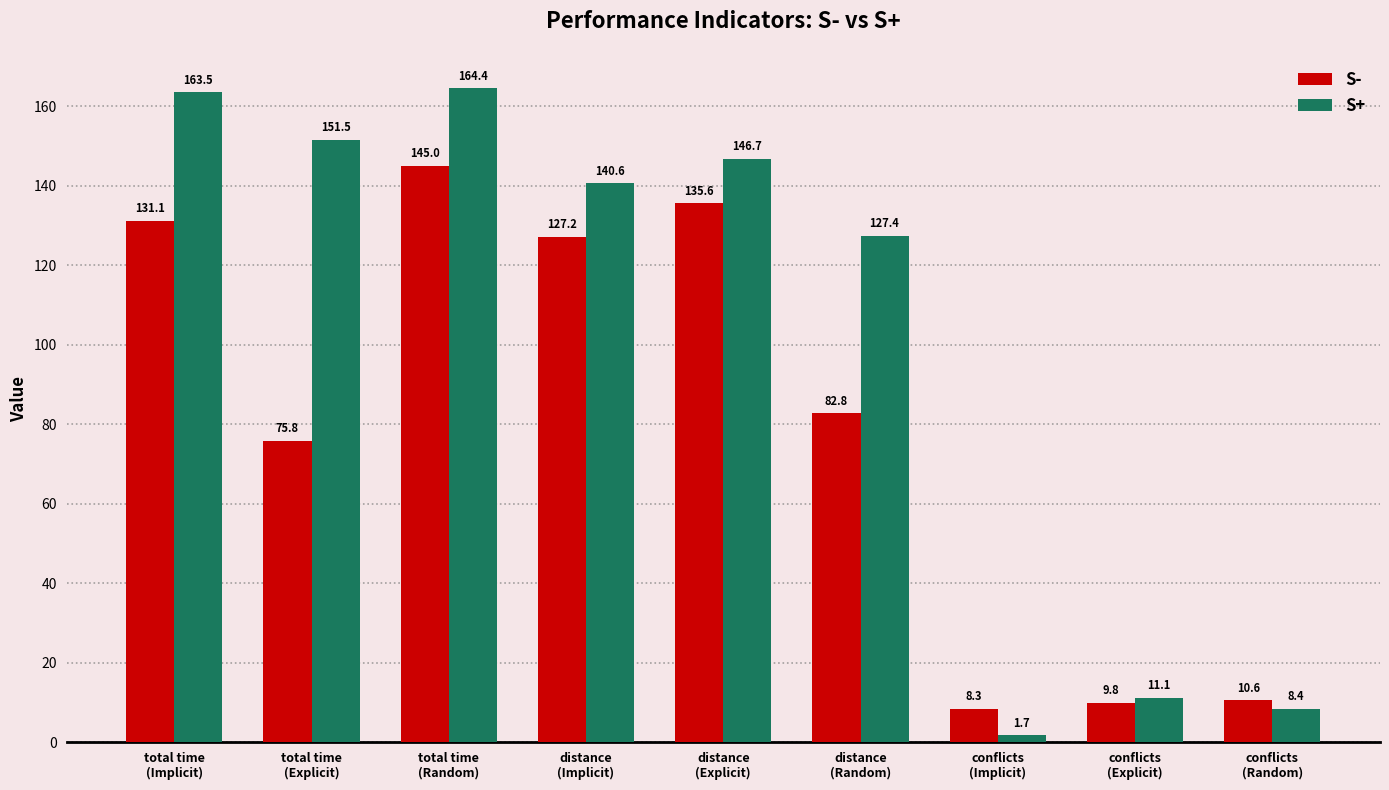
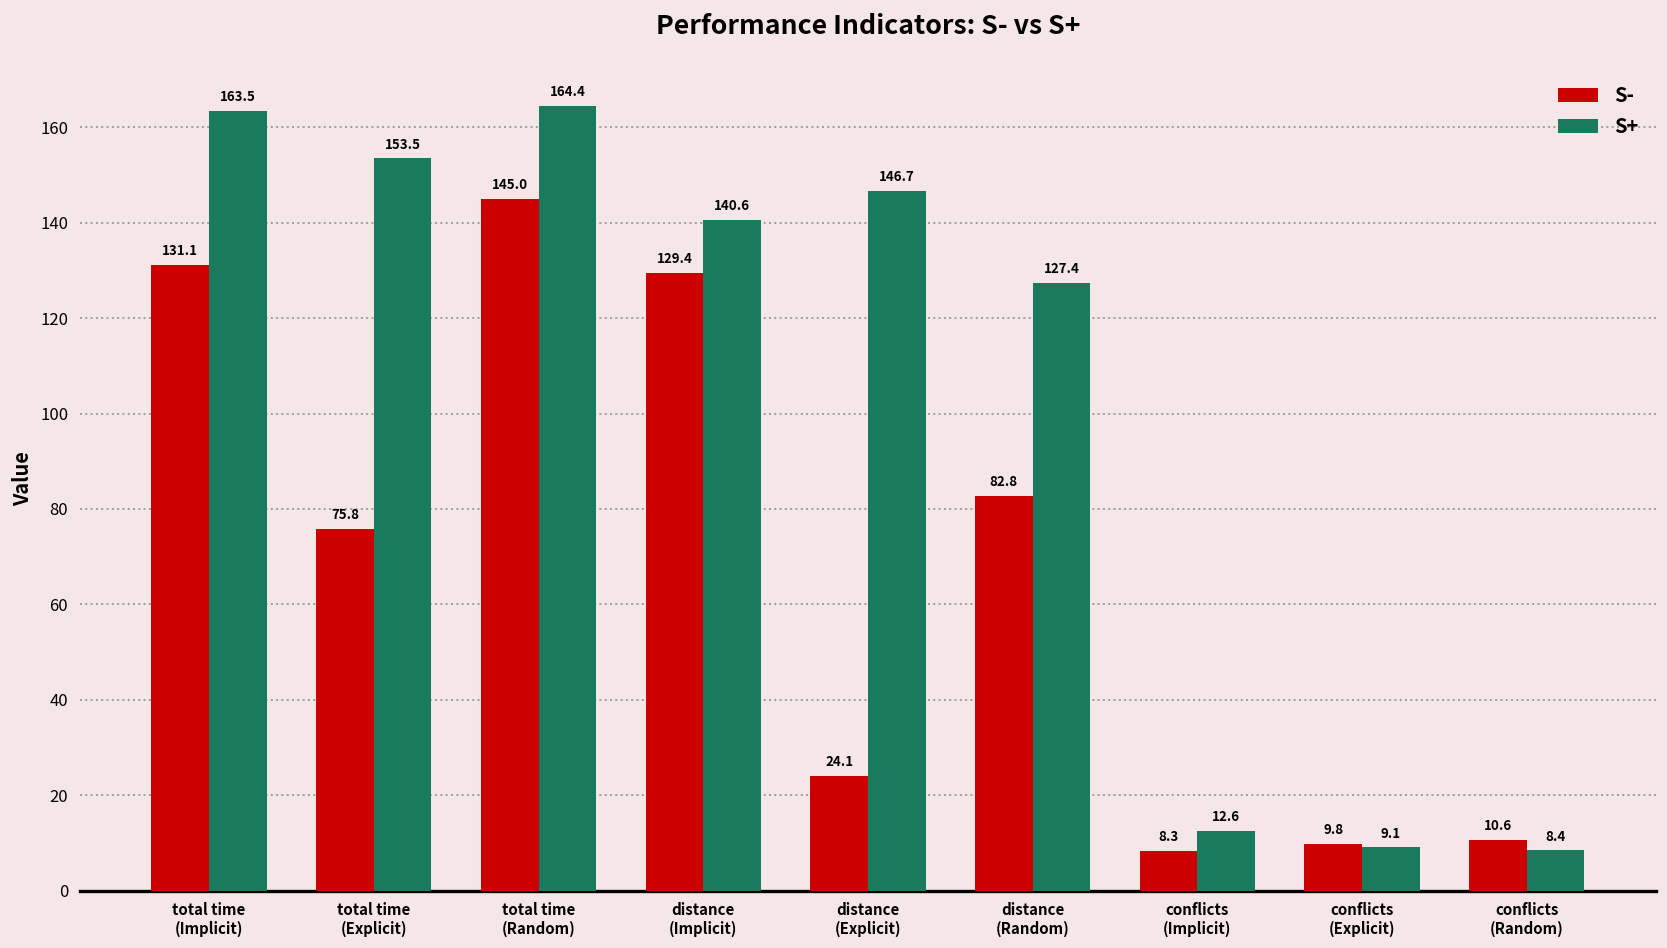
S+, total time (Explicit): 151.5 -> 153.5
S-, distance (Implicit): 127.2 -> 129.4
S-, distance (Explicit): 135.6 -> 24.1
S+, conflicts (Implicit): 1.7 -> 12.6
S+, conflicts (Explicit): 11.1 -> 9.1
